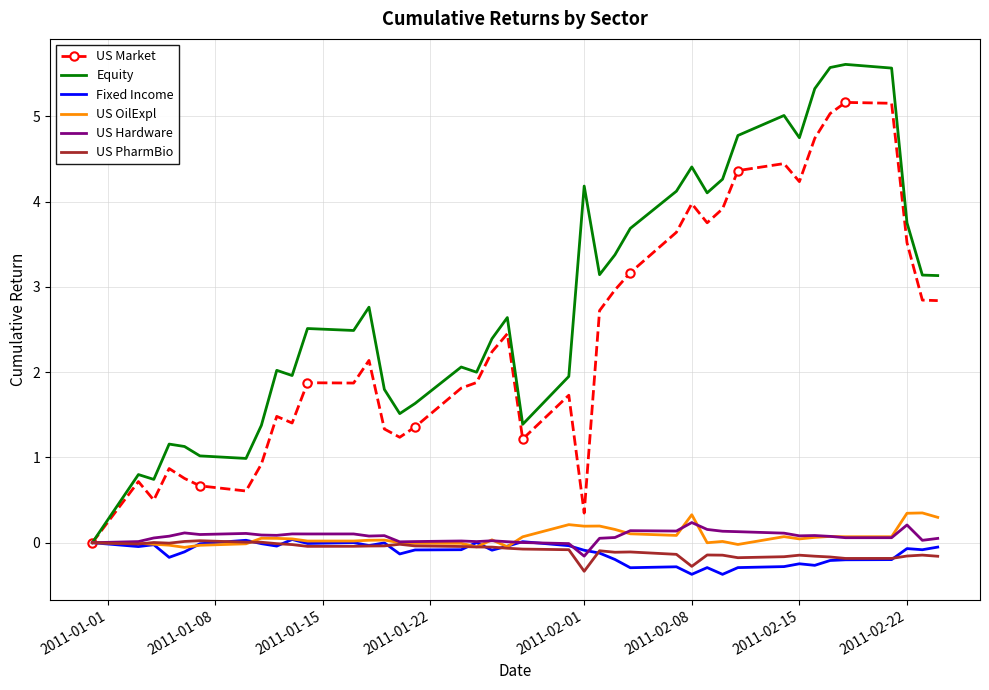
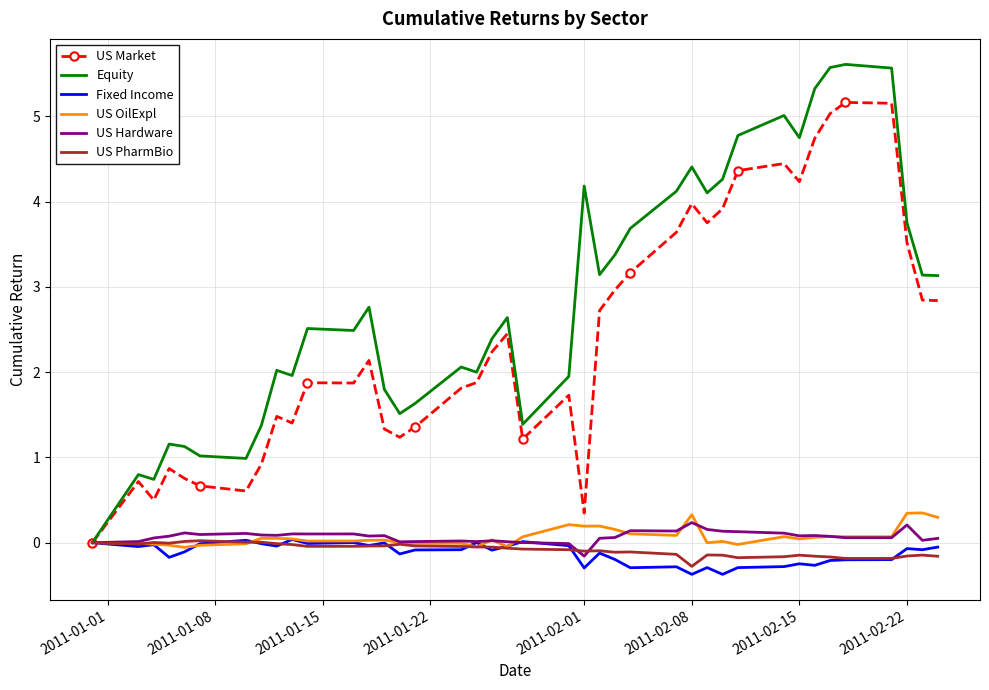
Fixed Income, 2011-02-01: -0.1 -> -0.3
US PharmBio, 2011-02-01: -0.3 -> -0.1
